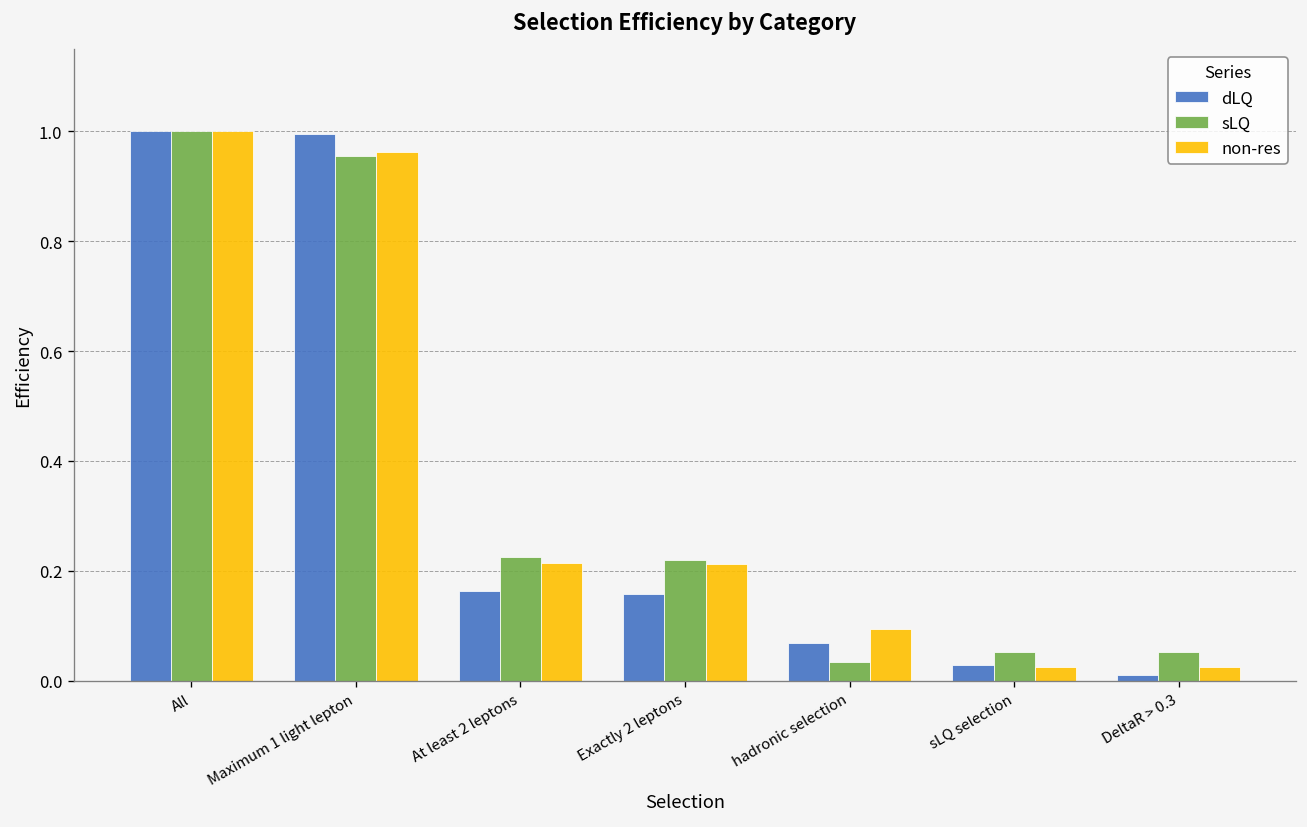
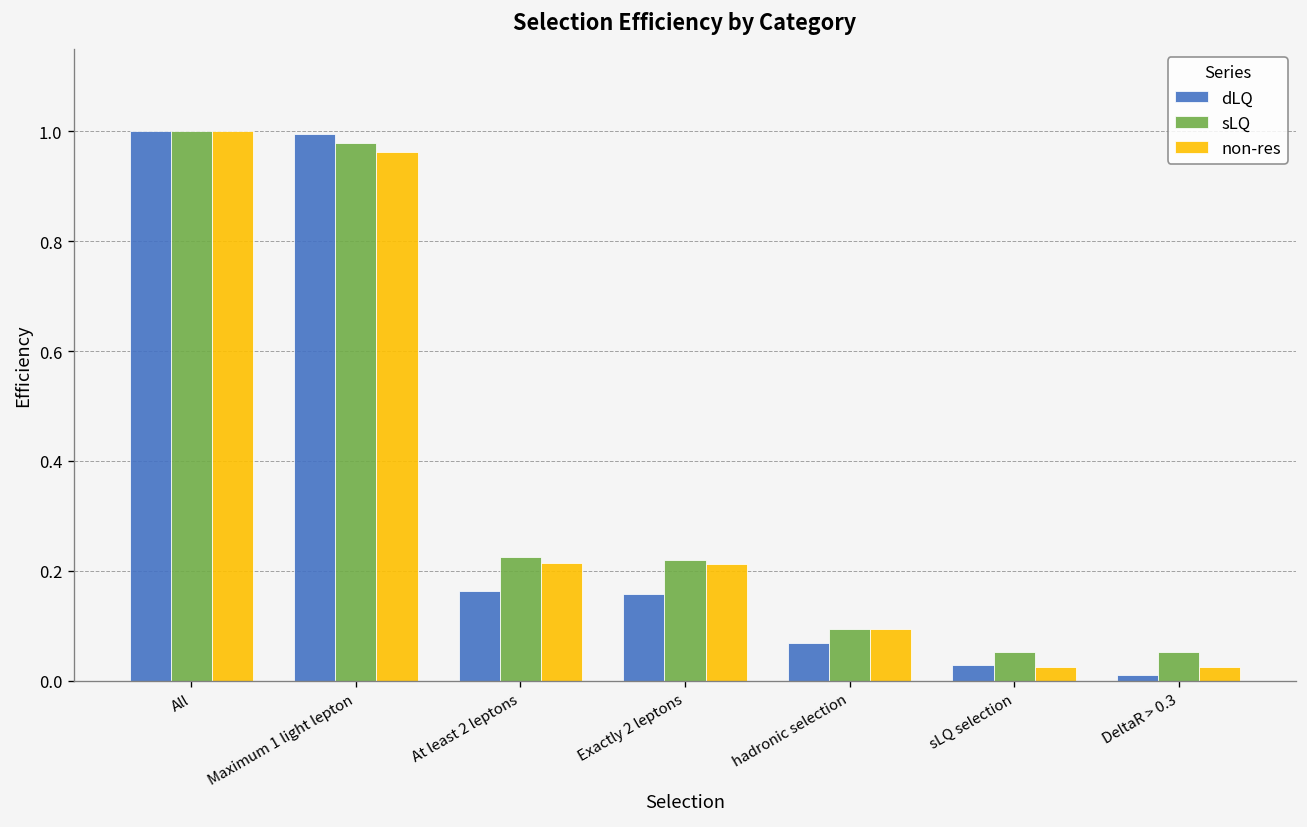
sLQ, Maximum 1 light lepton: 0.96 -> 0.98
sLQ, hadronic selection: 0.03 -> 0.09
